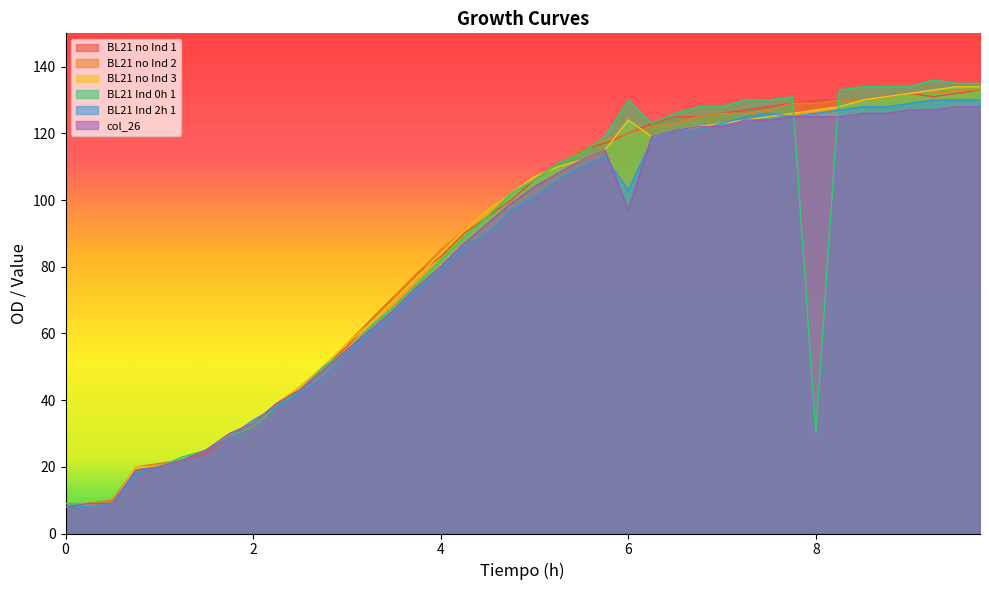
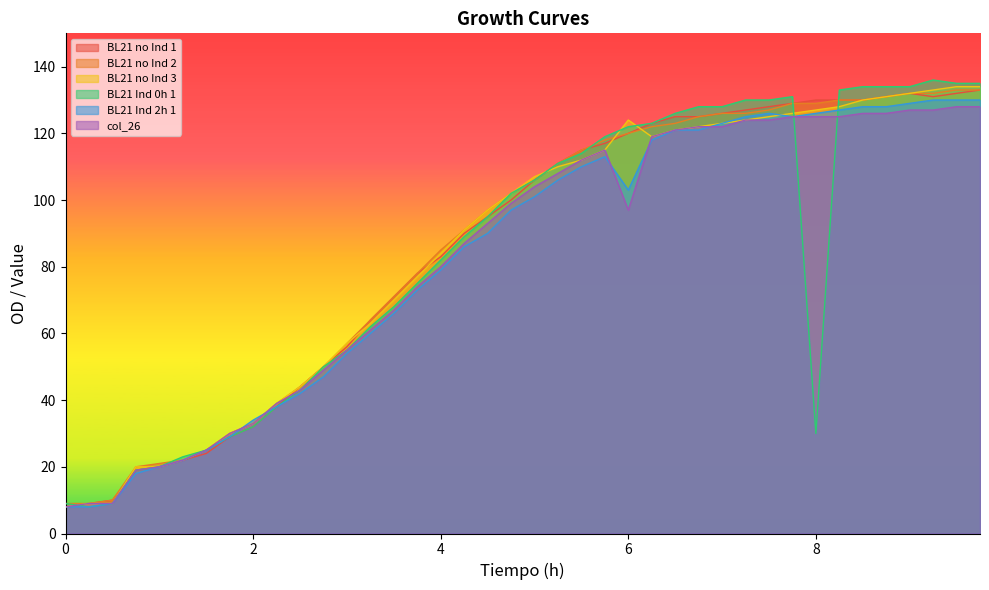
BL21 Ind 0h 1, 6: 130 -> 122
